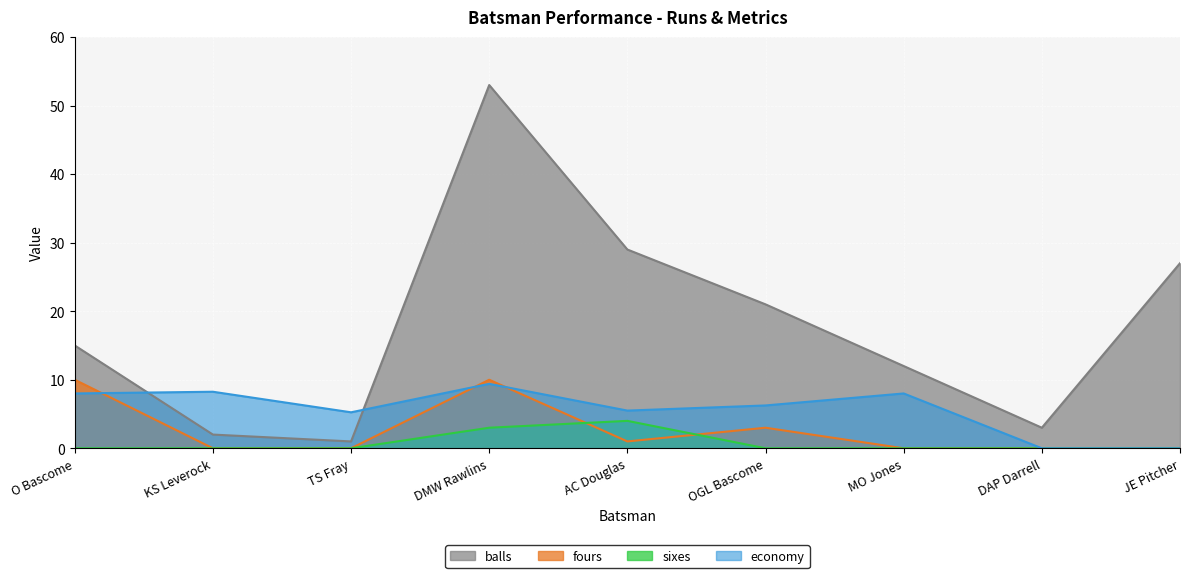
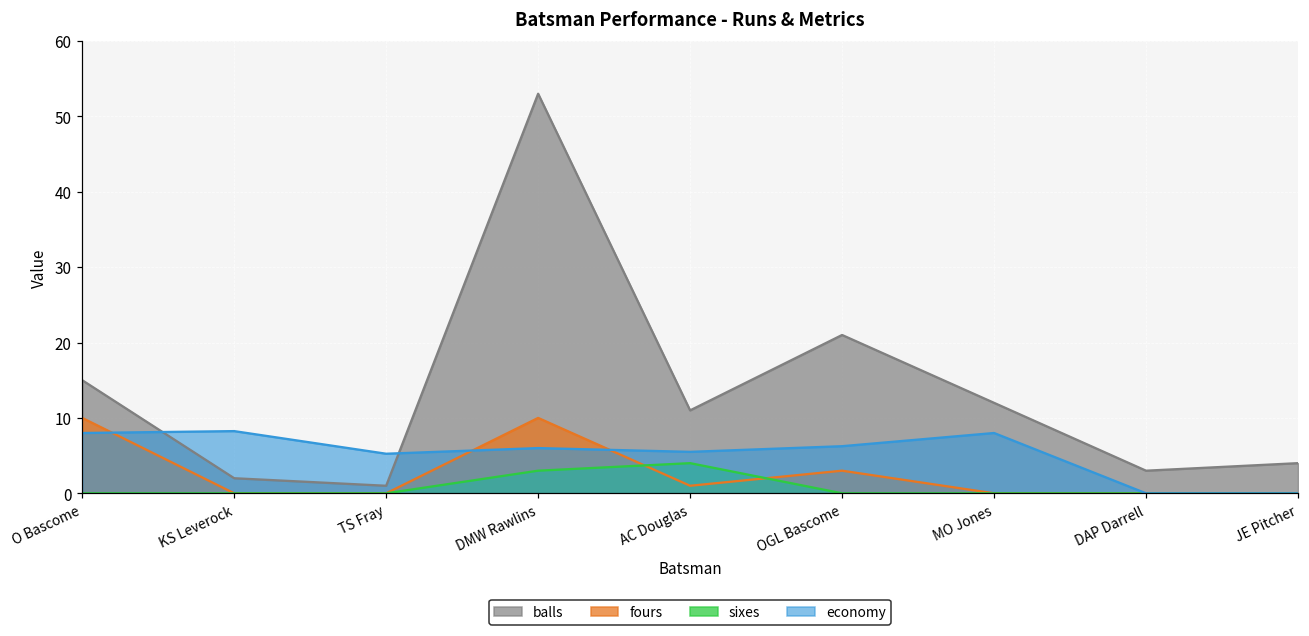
economy, DMW Rawlins: 9 -> 6
balls, AC Douglas: 29 -> 11
balls, JE Pitcher: 27 -> 4
